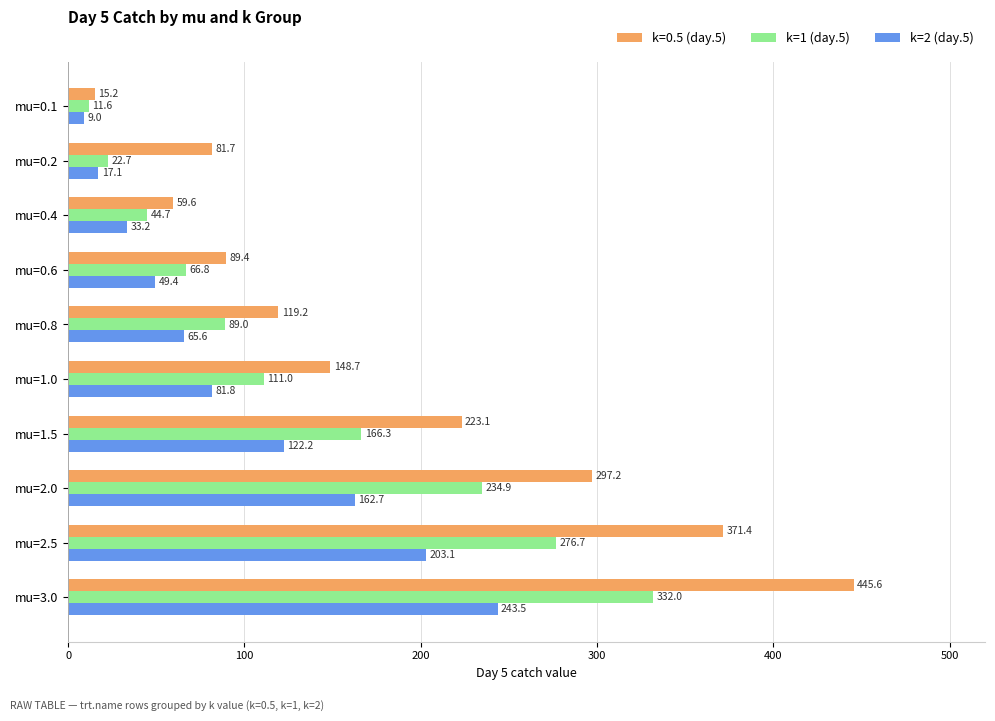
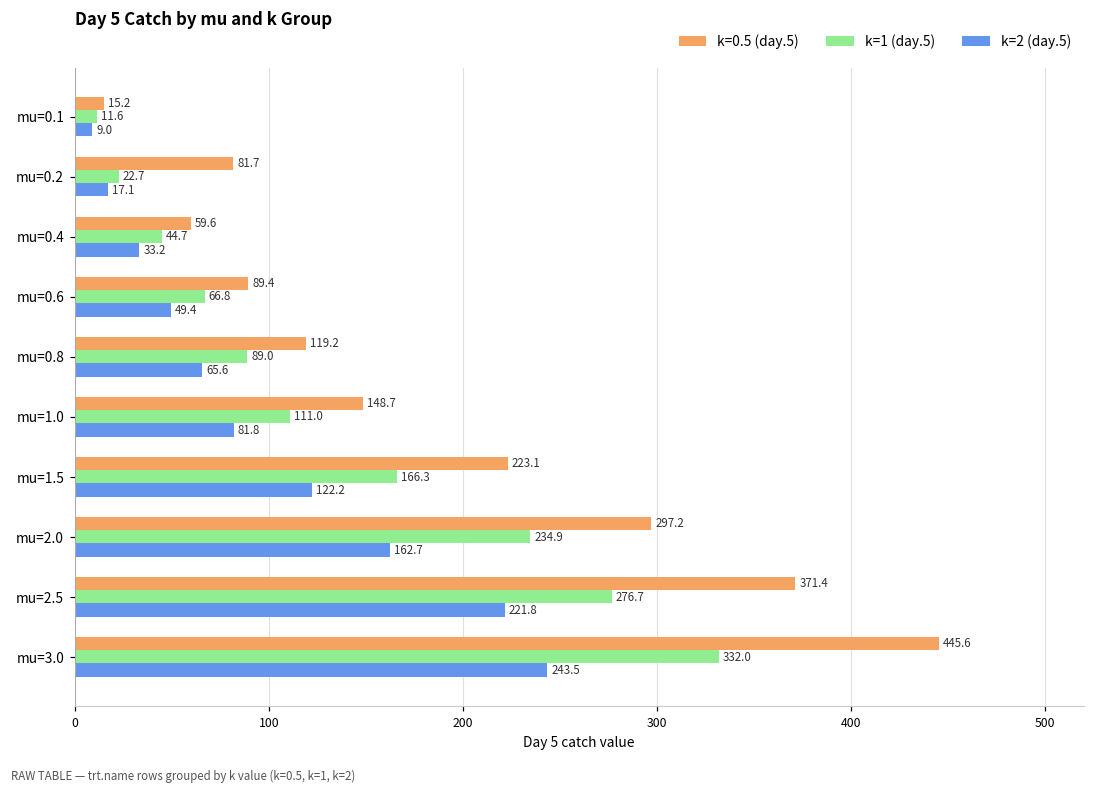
k=2 (day.5), mu=2.5: 203.1 -> 221.8
